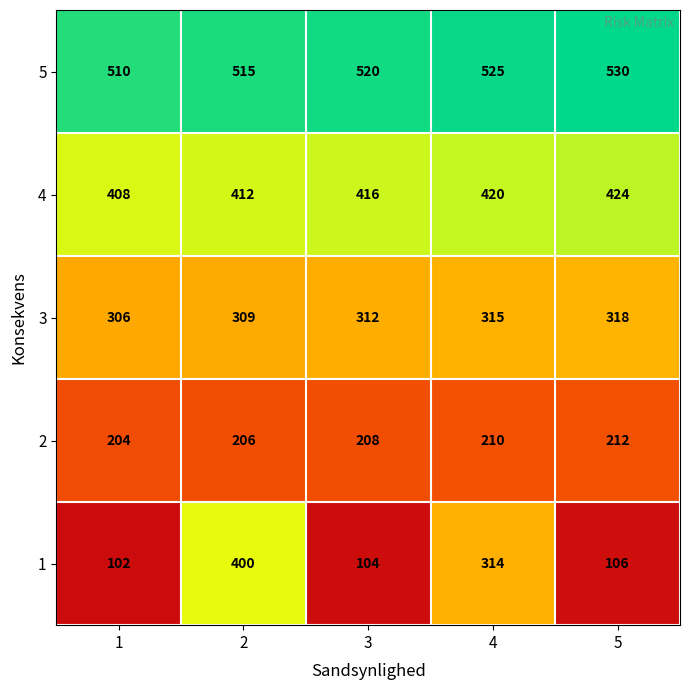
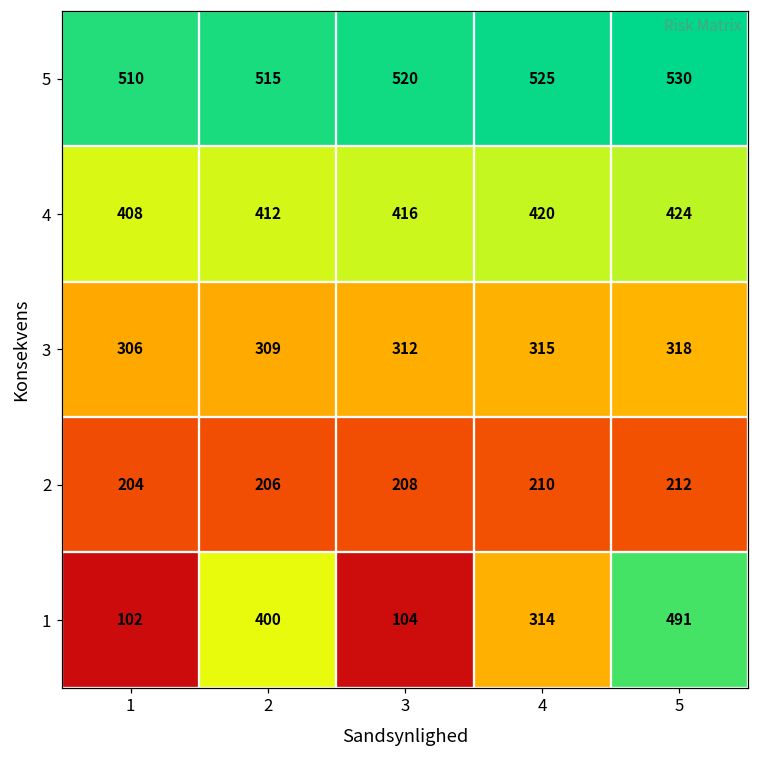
1, 5: 106 -> 491
